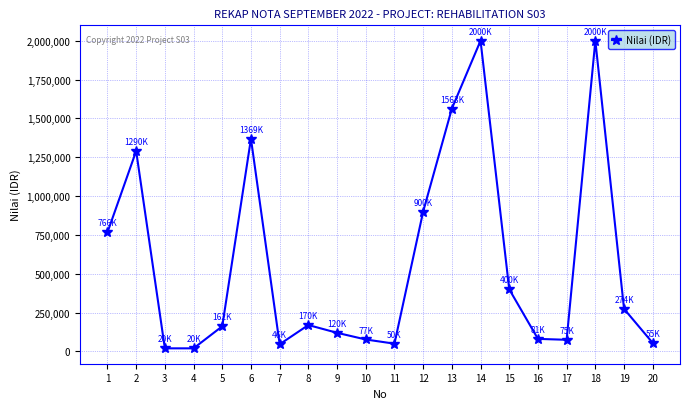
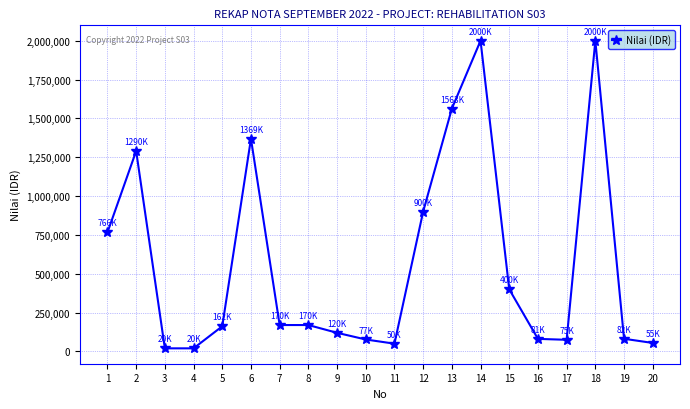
7: 46K -> 170K
19: 274K -> 82K
